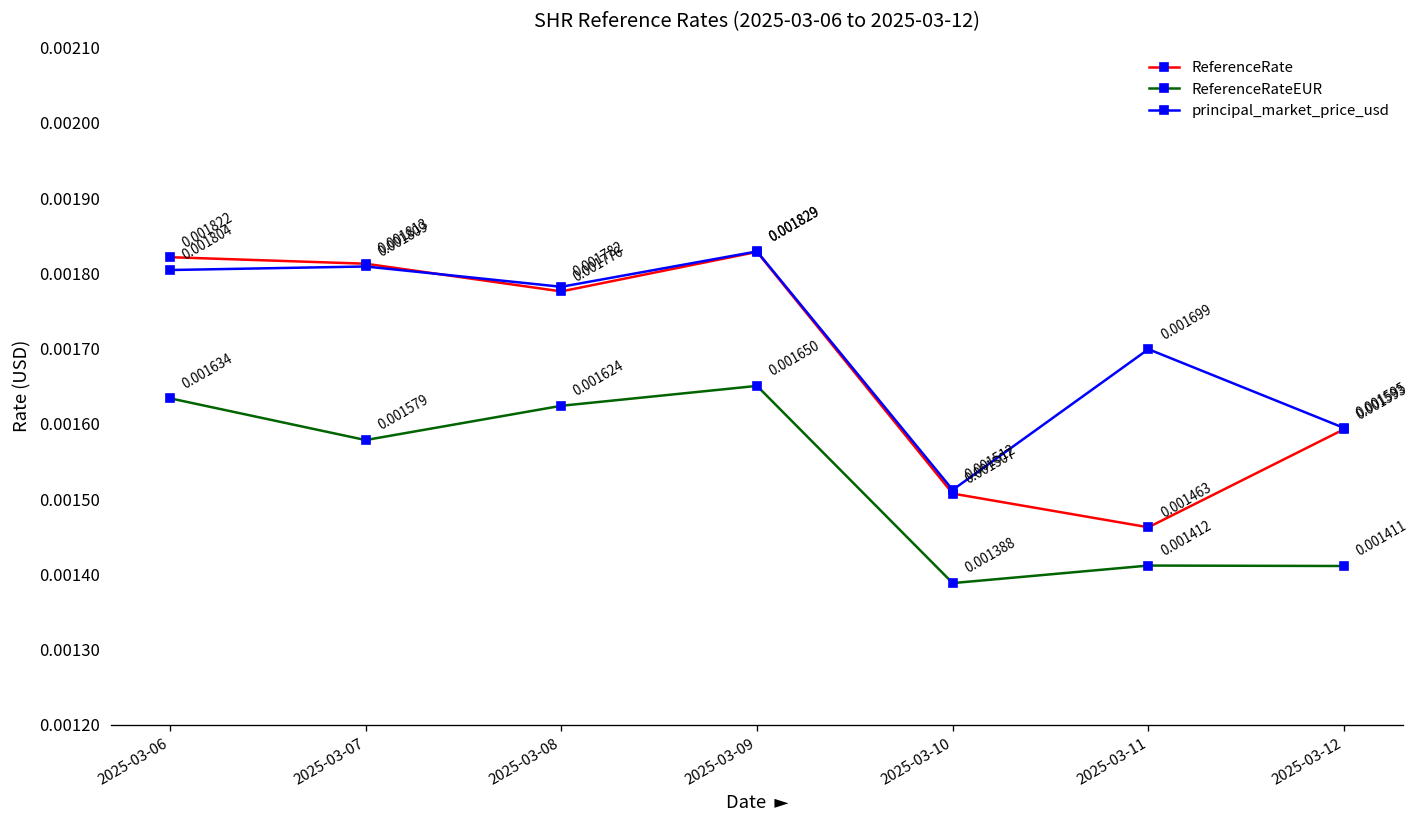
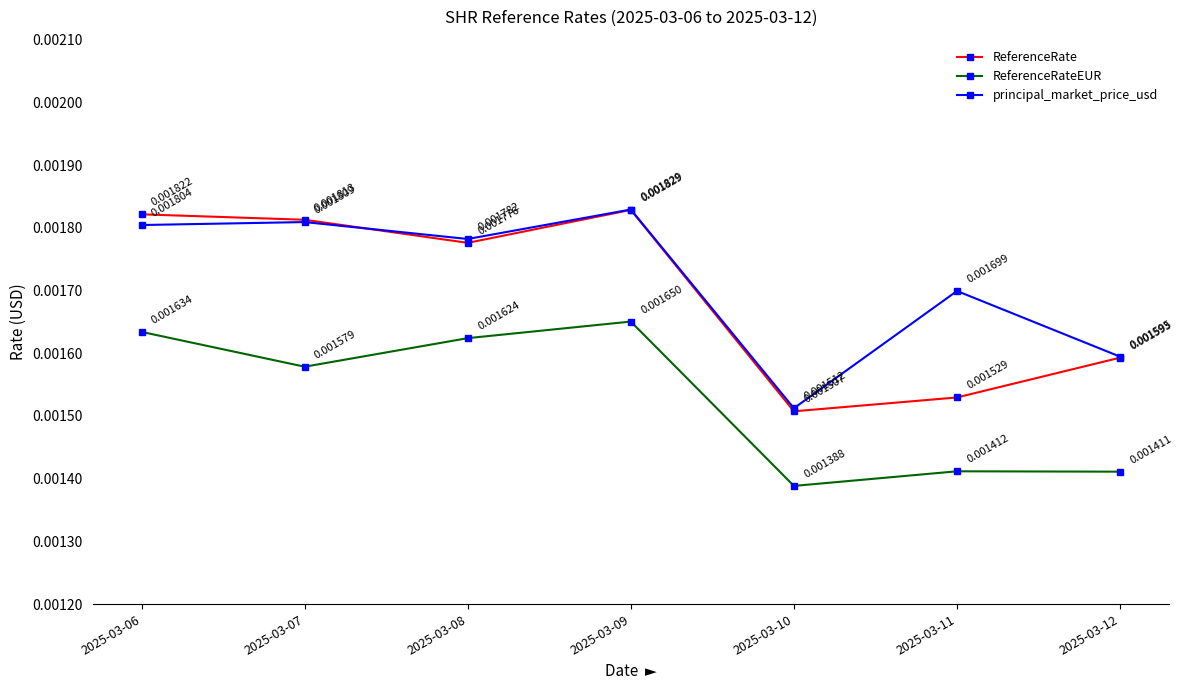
ReferenceRate, 2025-03-11: 0.001463 -> 0.001529
